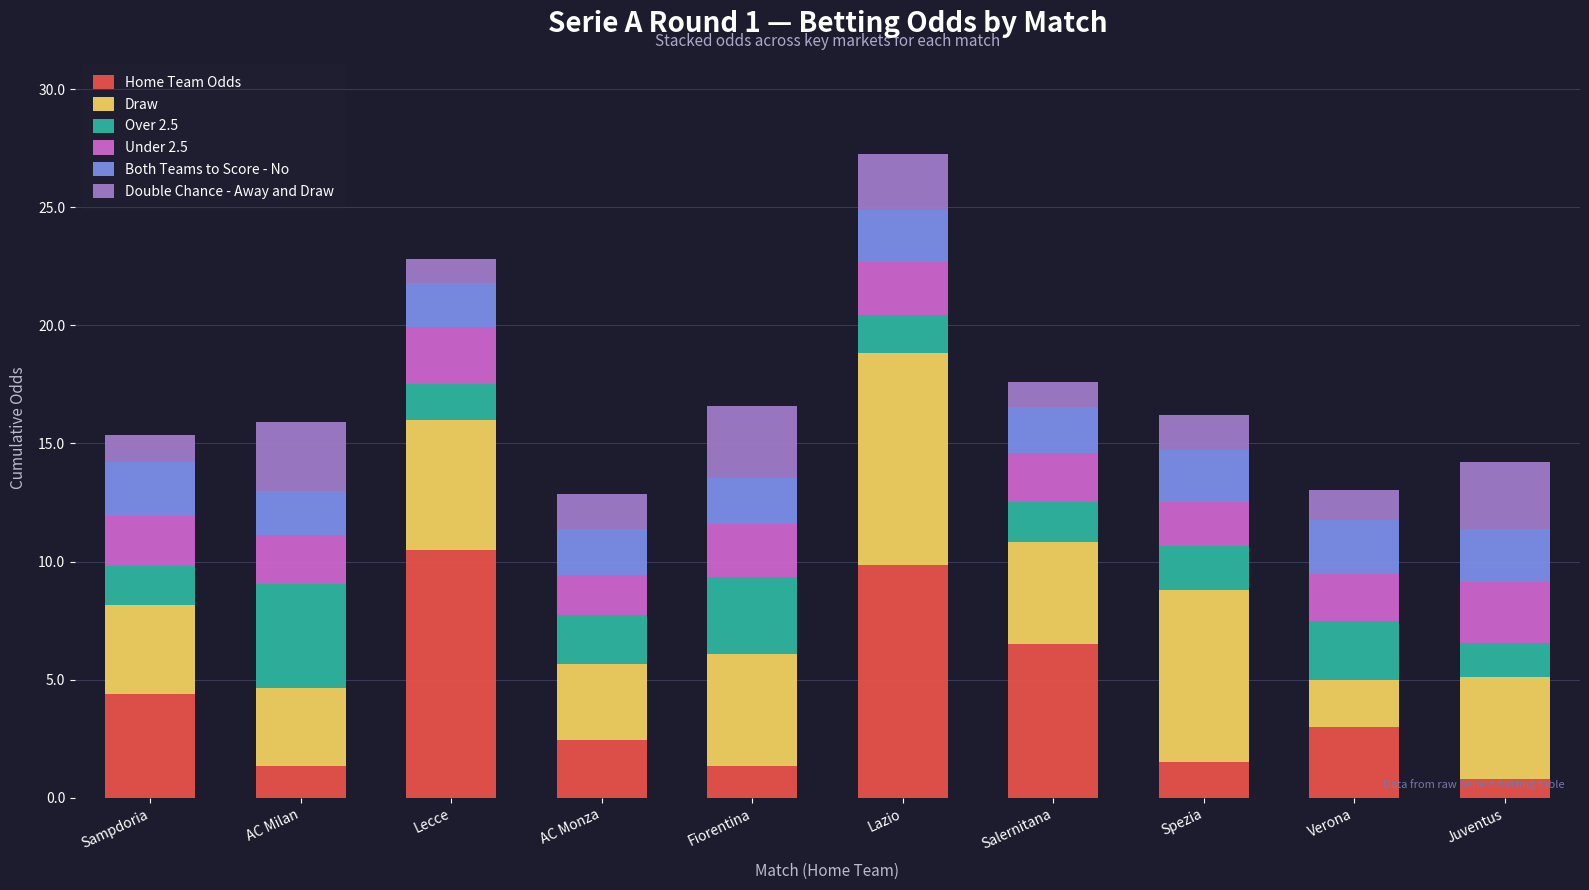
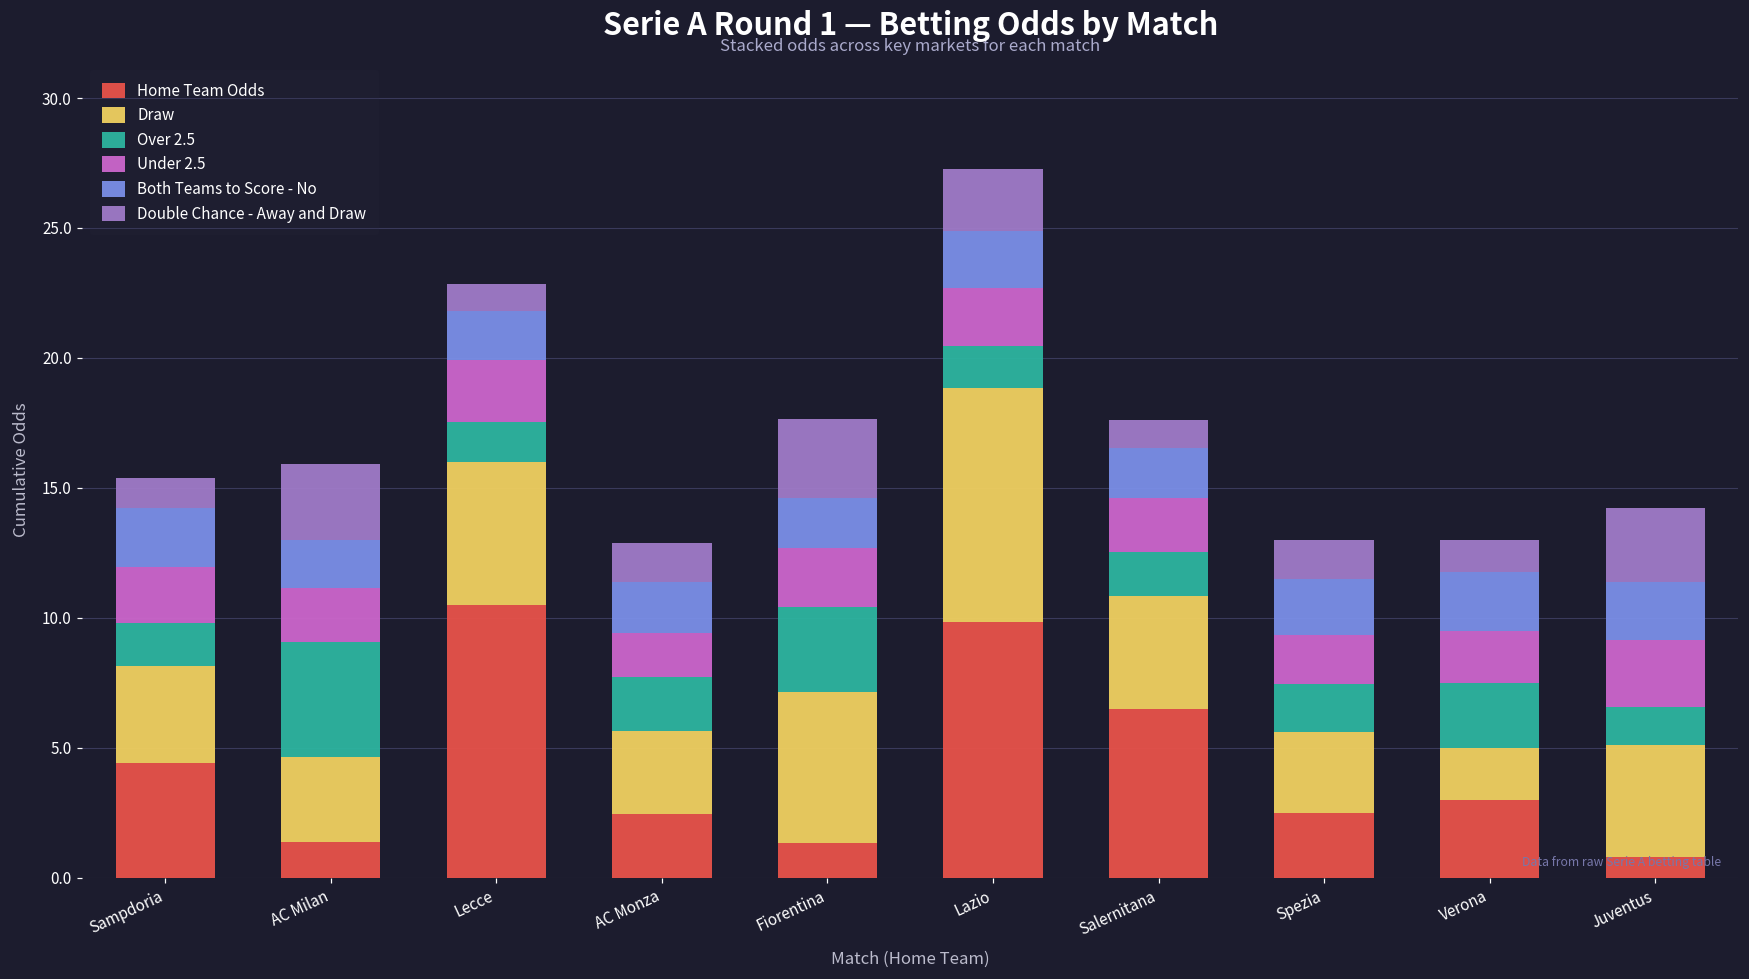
Draw, Fiorentina: 4.8 -> 5.8
Home Team Odds, Spezia: 1.5 -> 2.5
Draw, Spezia: 7.3 -> 3.1
